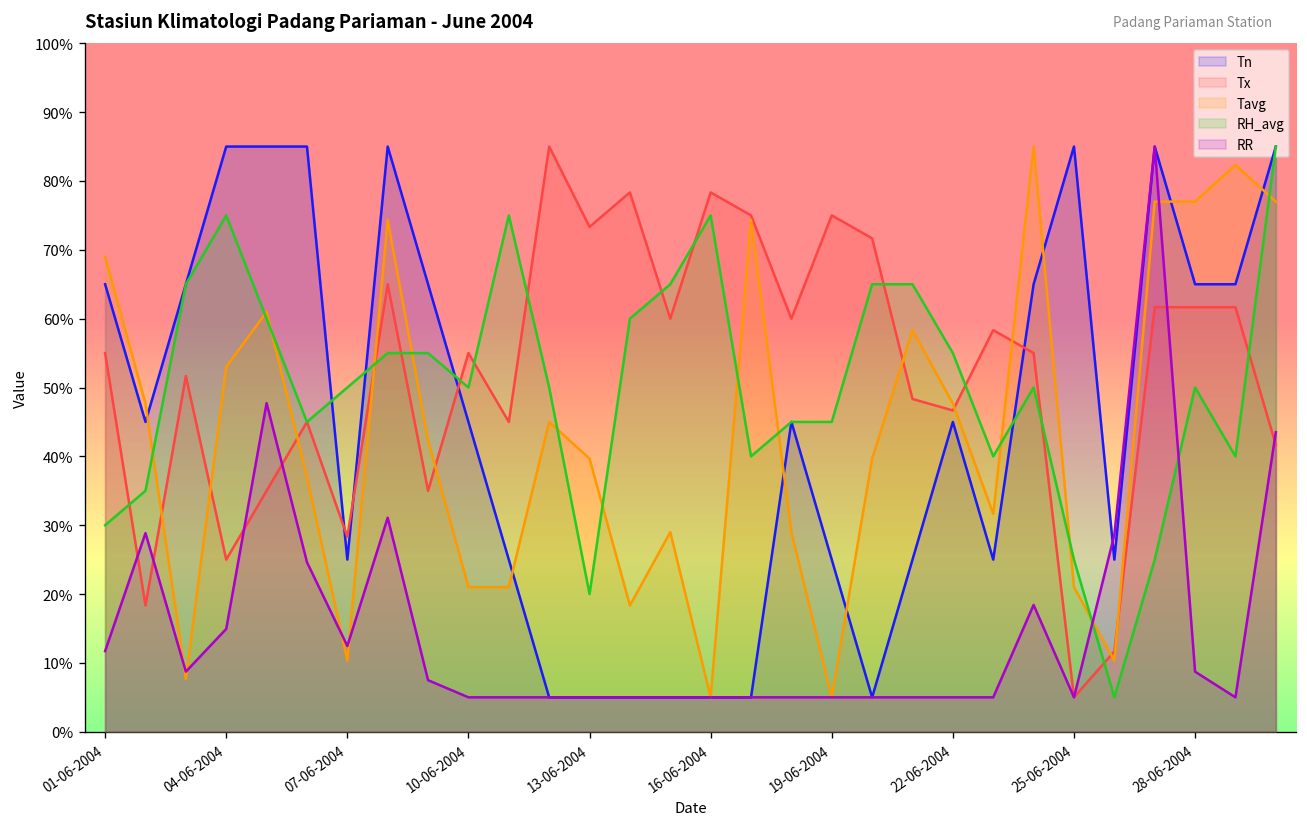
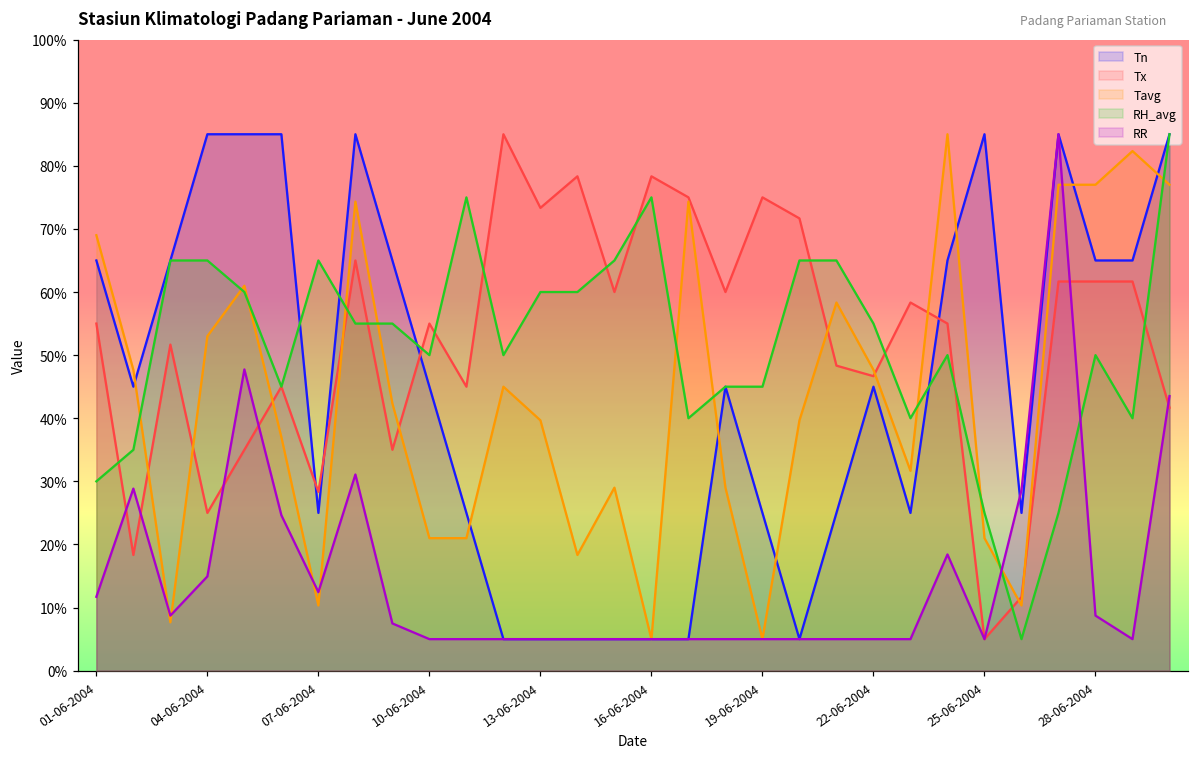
RH_avg, 04-06-2004: 75% -> 65%
RH_avg, 07-06-2004: 50% -> 65%
RH_avg, 13-06-2004: 20% -> 60%
